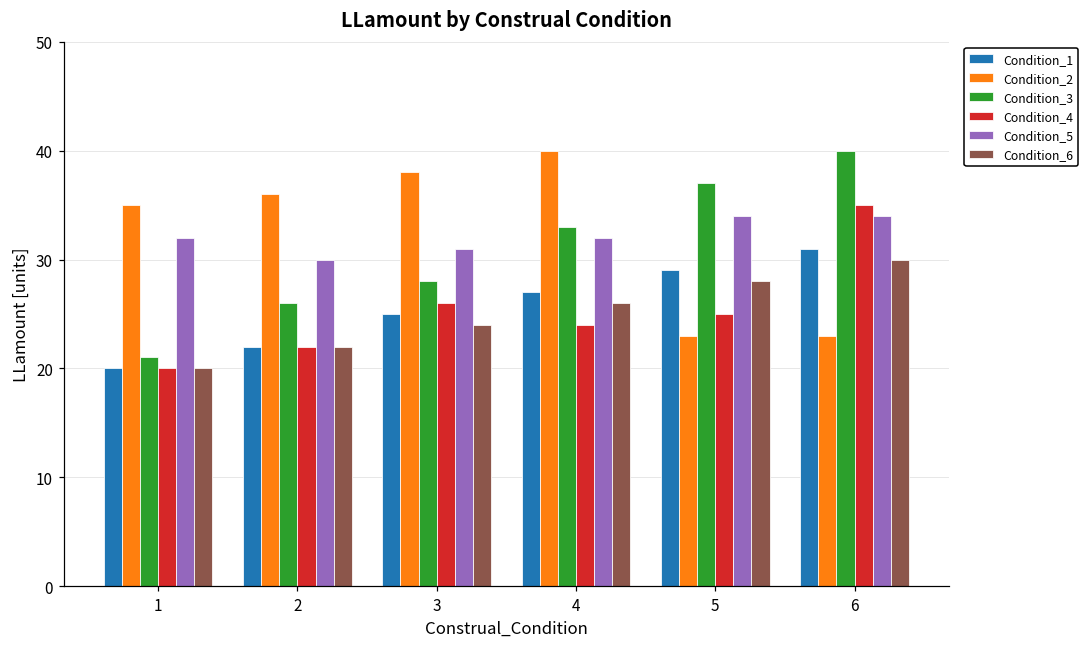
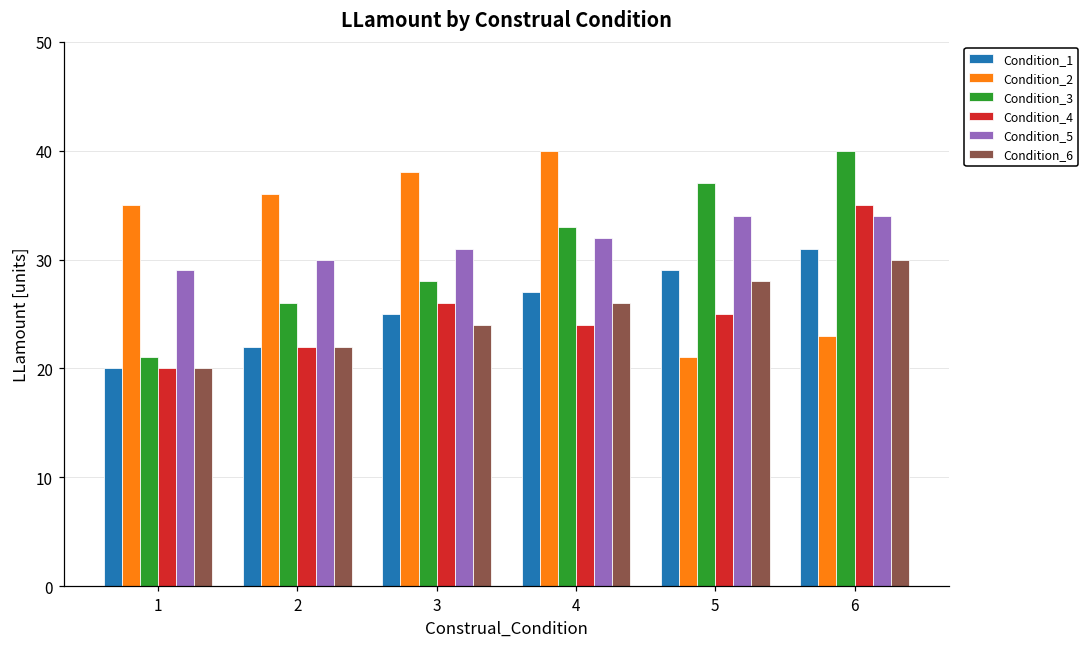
Condition_5, 1: 32 -> 29
Condition_2, 5: 23 -> 21
